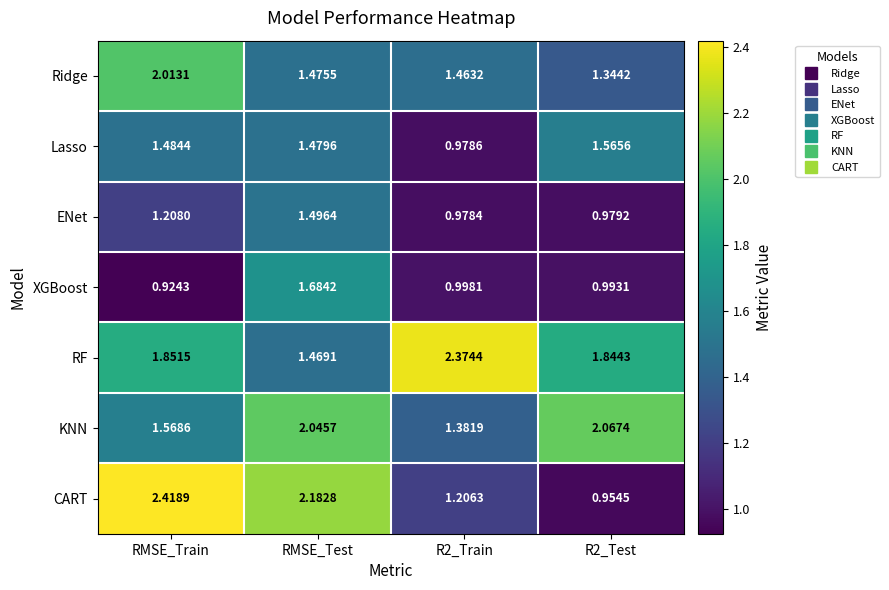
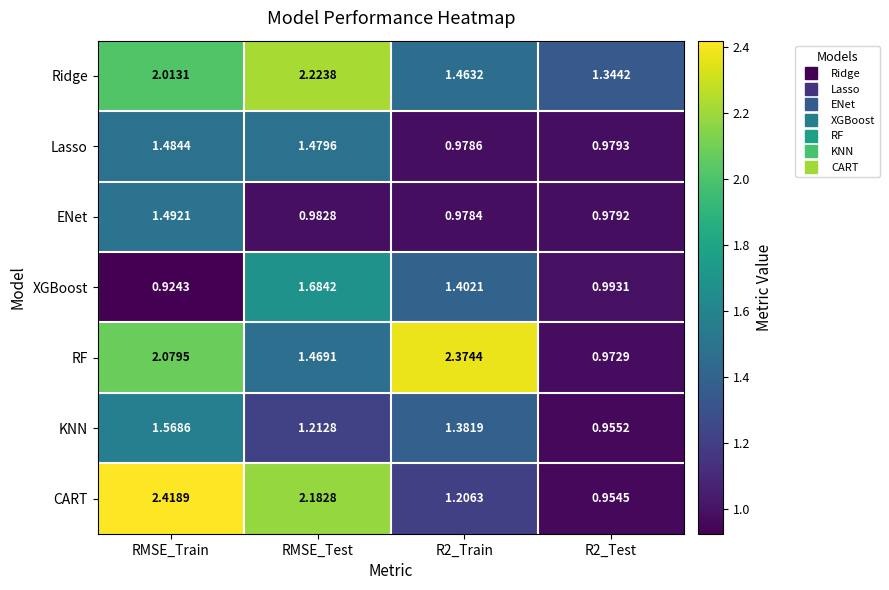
Ridge, RMSE_Test: 1.4755 -> 2.2238
Lasso, R2_Test: 1.5656 -> 0.9793
ENet, RMSE_Train: 1.2080 -> 1.4921
ENet, RMSE_Test: 1.4964 -> 0.9828
XGBoost, R2_Train: 0.9981 -> 1.4021
RF, RMSE_Train: 1.8515 -> 2.0795
RF, R2_Test: 1.8443 -> 0.9729
KNN, RMSE_Test: 2.0457 -> 1.2128
KNN, R2_Test: 2.0674 -> 0.9552
